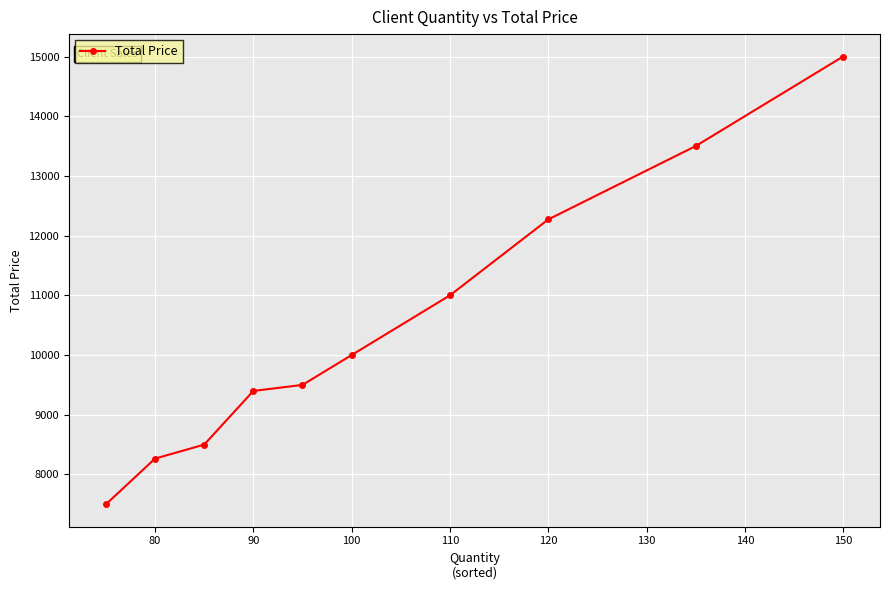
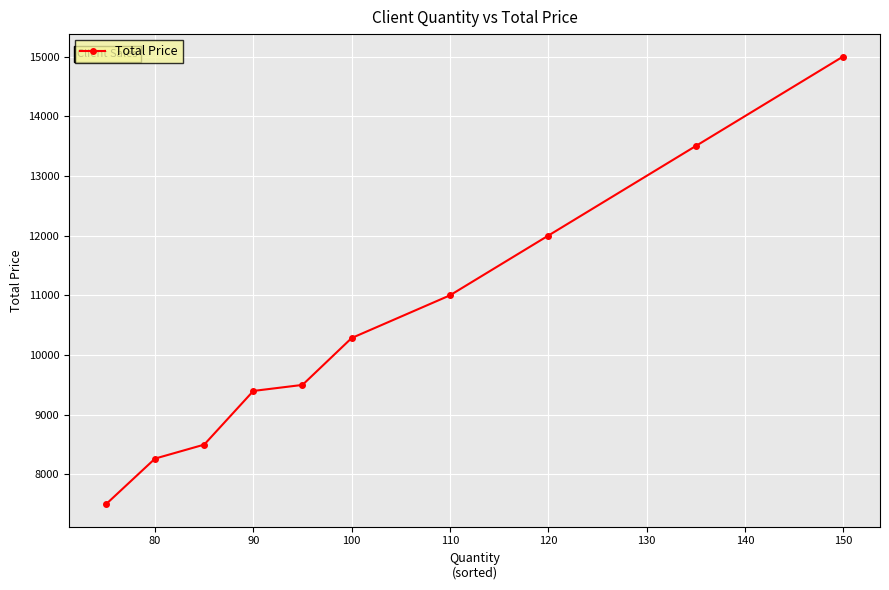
100: 10000 -> 10300
120: 12300 -> 12000
